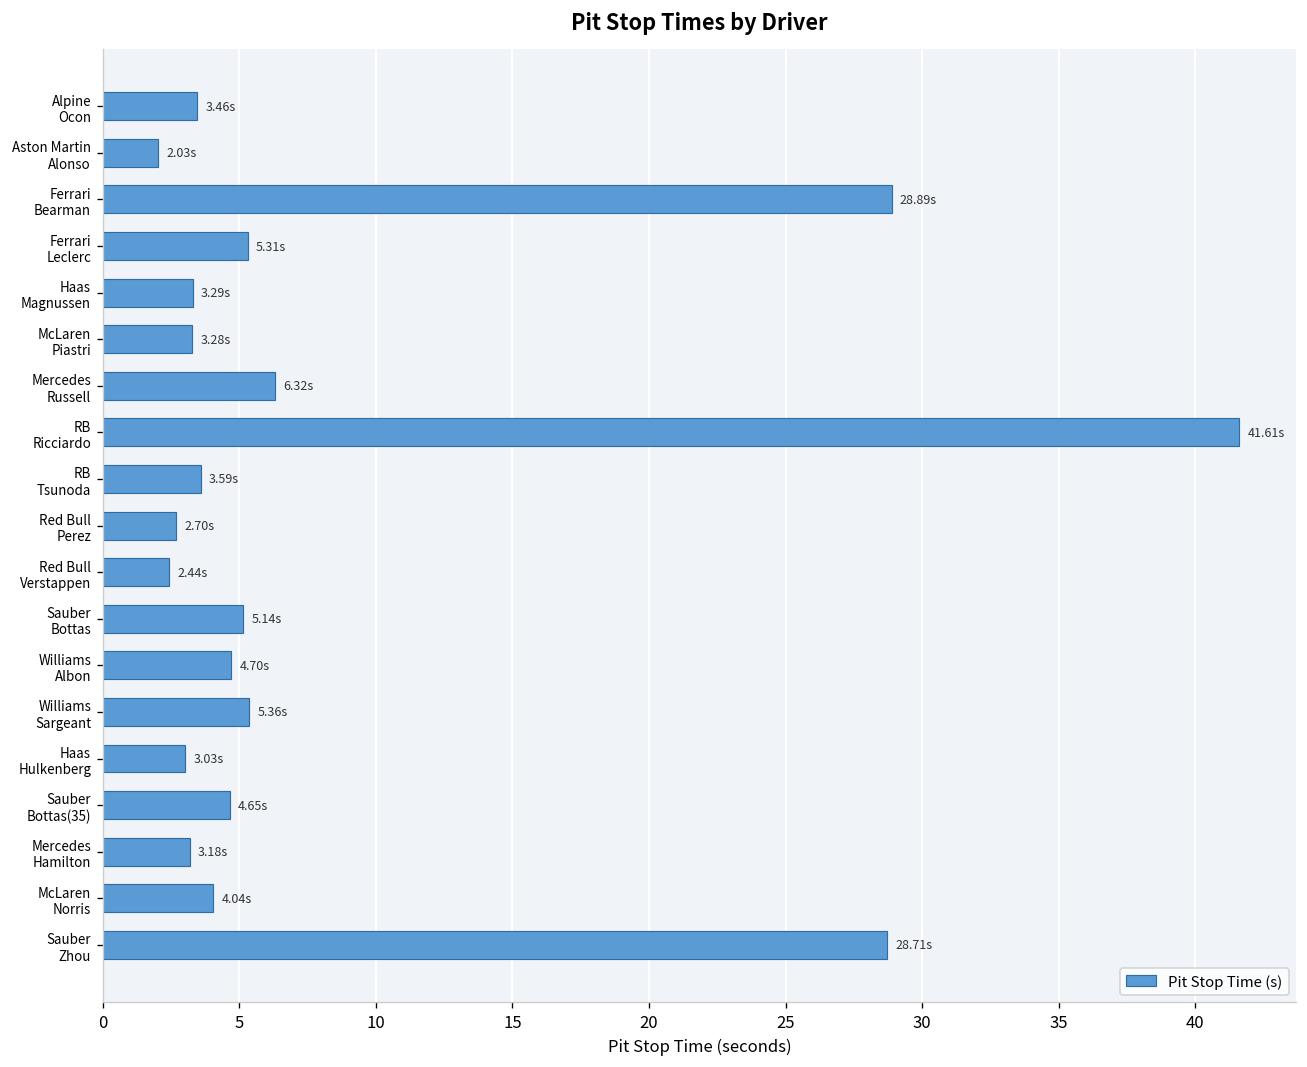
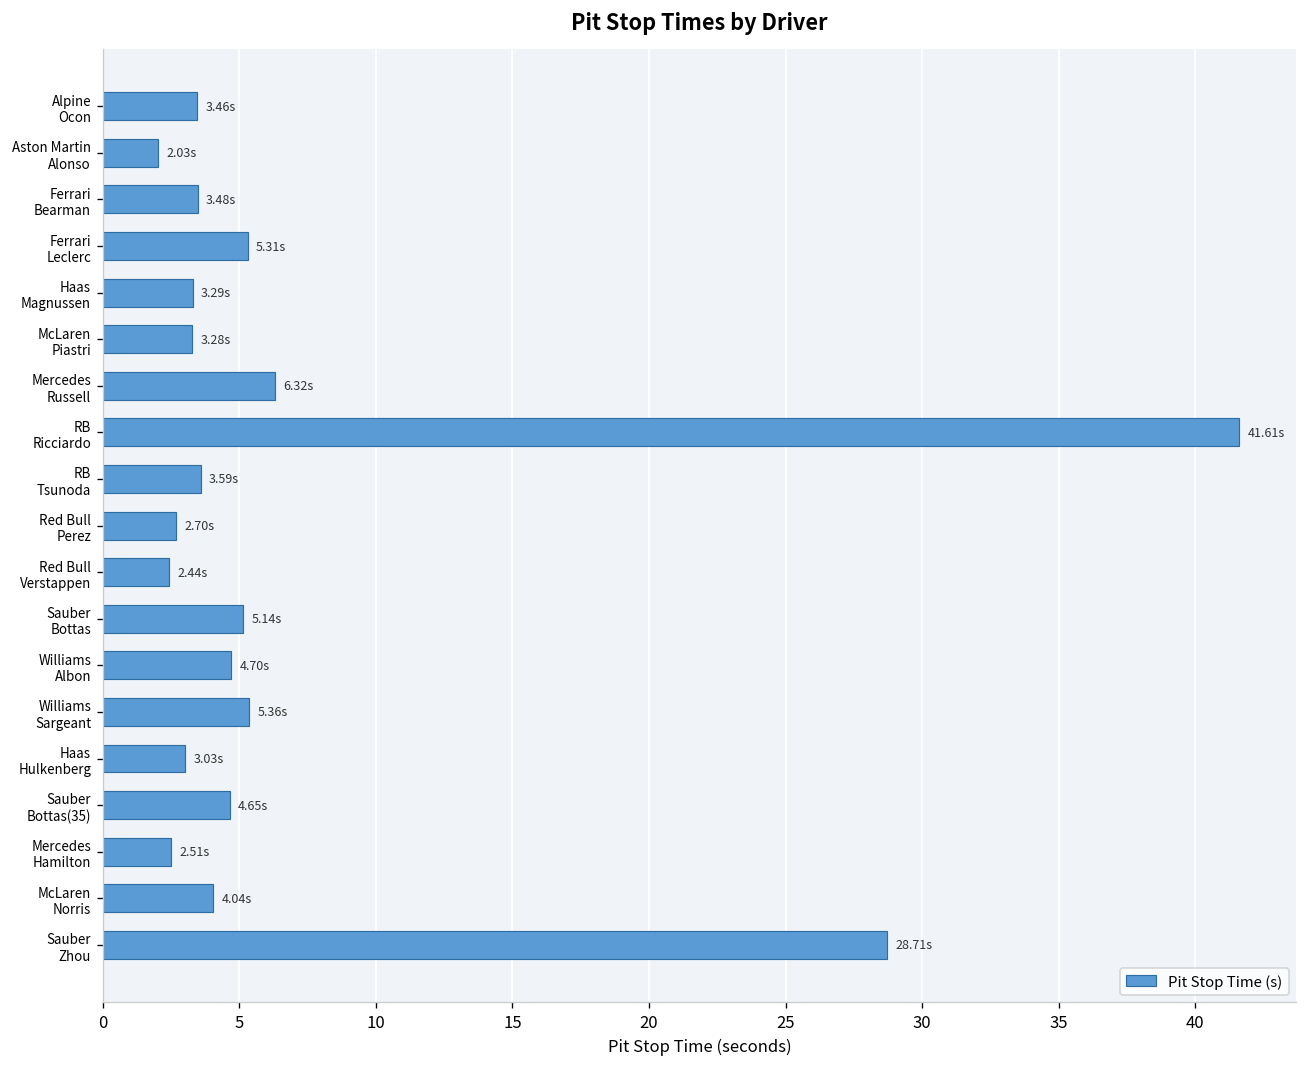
Ferrari Bearman: 28.89s -> 3.48s
Mercedes Hamilton: 3.18s -> 2.51s
